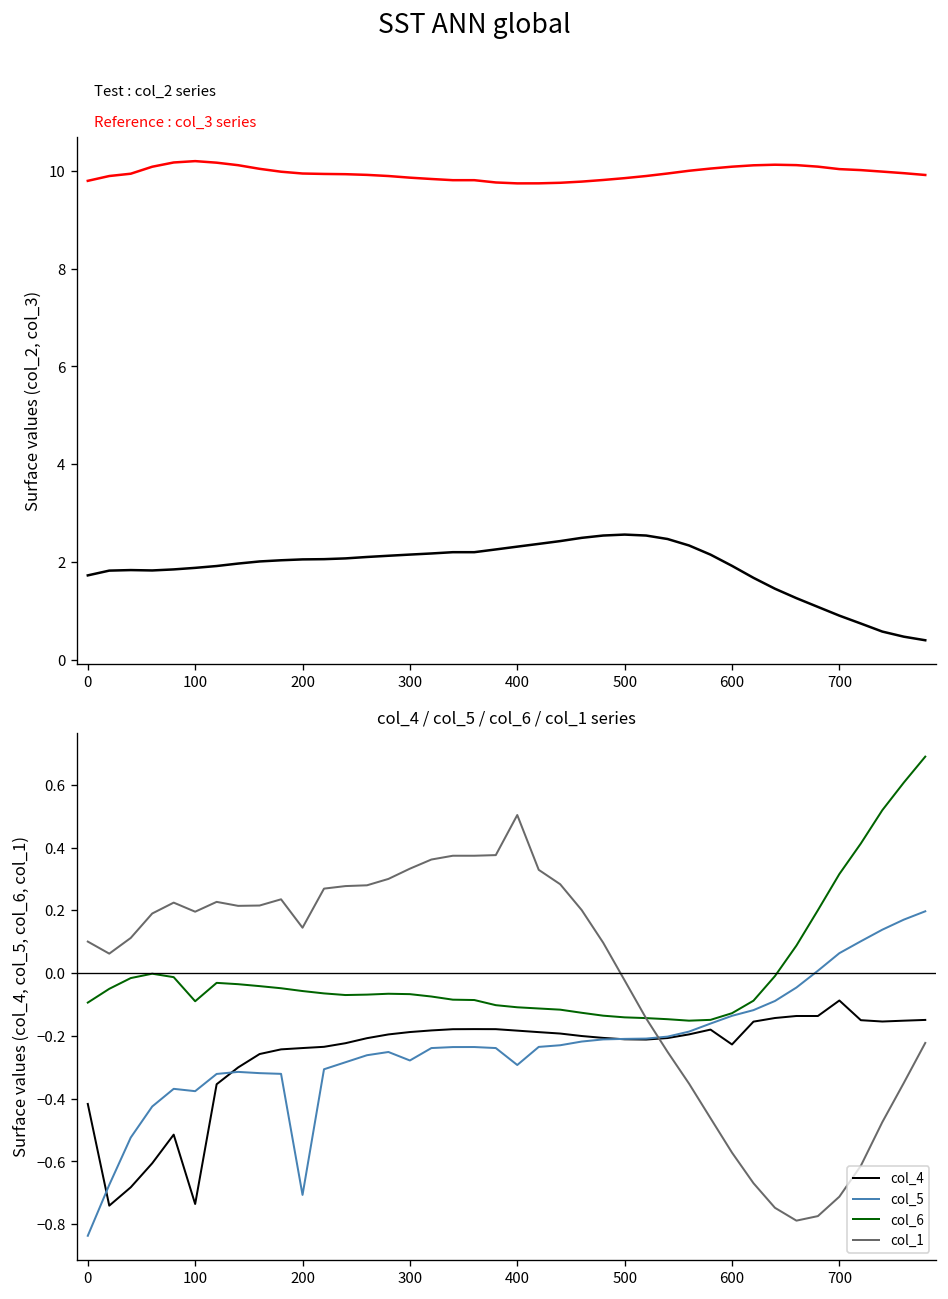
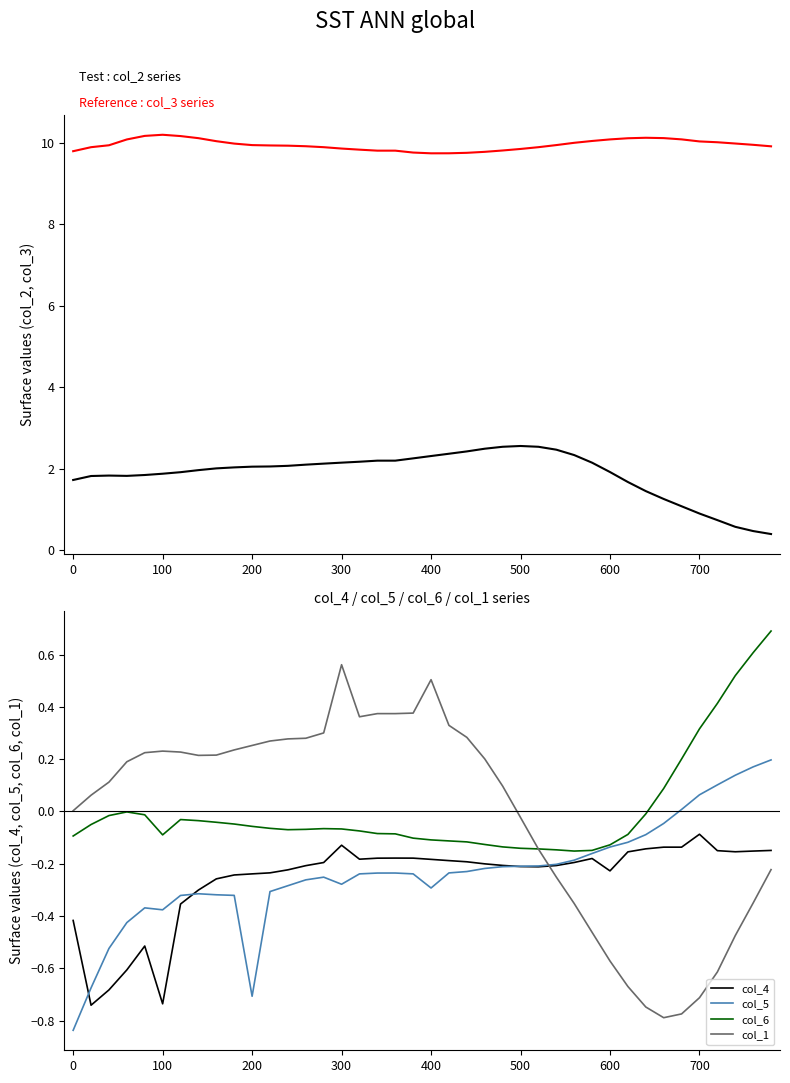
col_4 / col_5 / col_6 / col_1 series, col_1, 0: 0.10 -> 0.00
col_4 / col_5 / col_6 / col_1 series, col_1, 100: 0.20 -> 0.23
col_4 / col_5 / col_6 / col_1 series, col_1, 200: 0.14 -> 0.25
col_4 / col_5 / col_6 / col_1 series, col_4, 300: -0.19 -> -0.13
col_4 / col_5 / col_6 / col_1 series, col_1, 300: 0.33 -> 0.56
